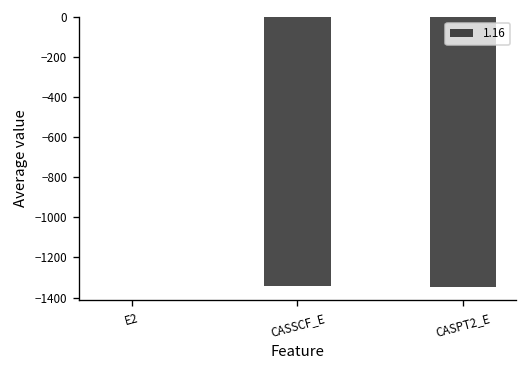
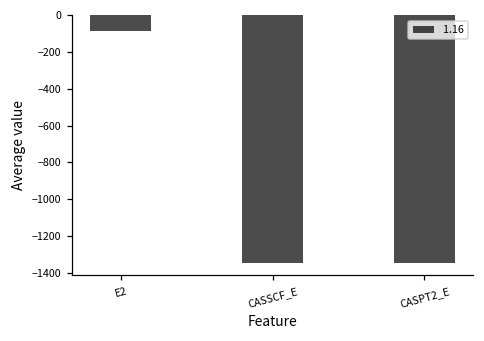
E2: 0 -> -80
